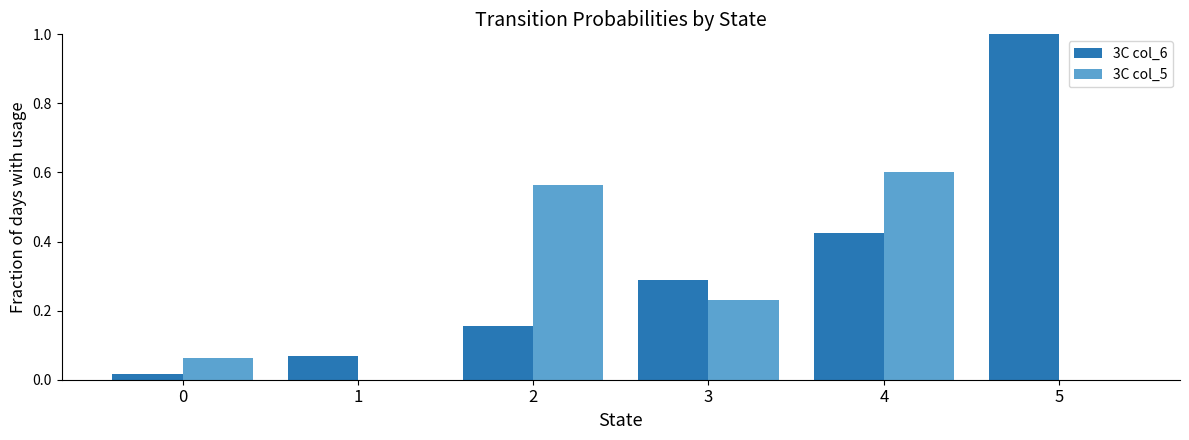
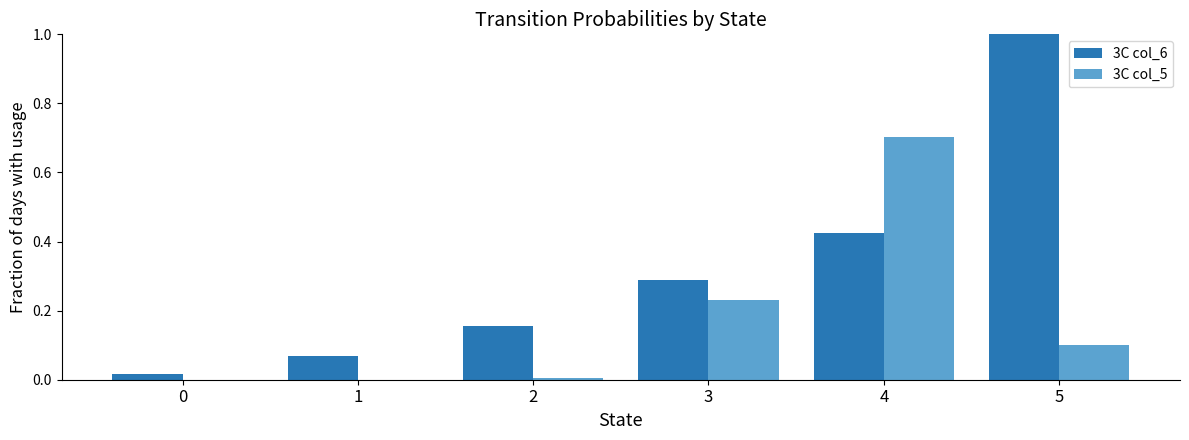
3C col_5, 0: 0.06 -> 0.00
3C col_5, 2: 0.56 -> 0.01
3C col_5, 4: 0.60 -> 0.70
3C col_5, 5: 0.0 -> 0.1
